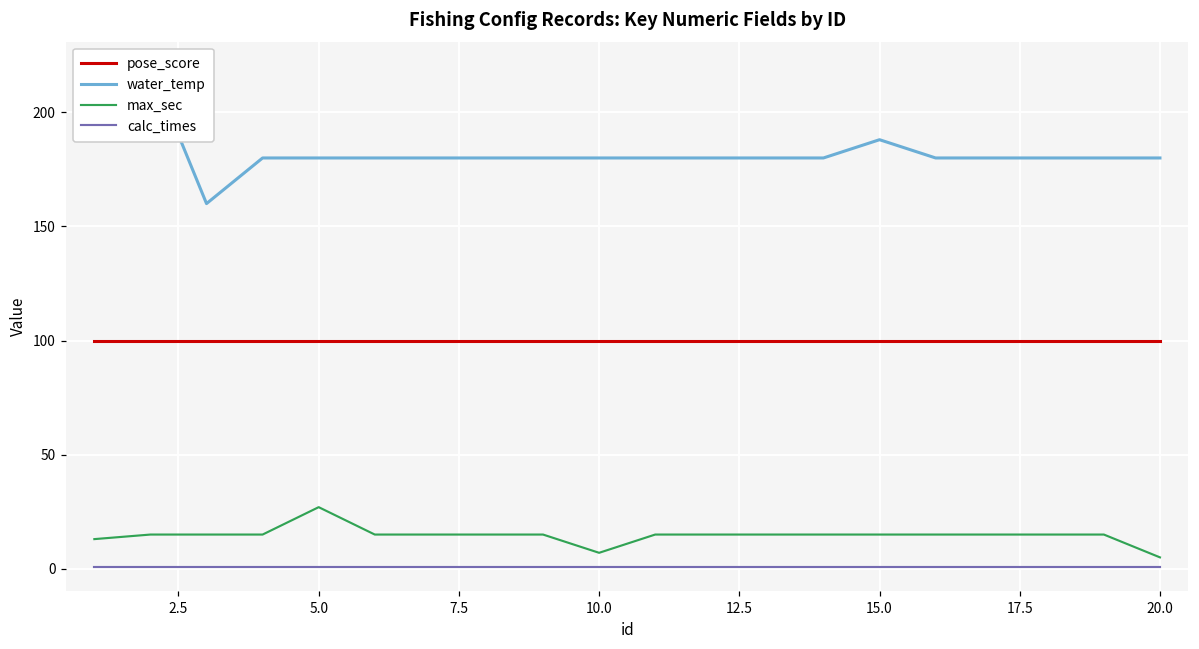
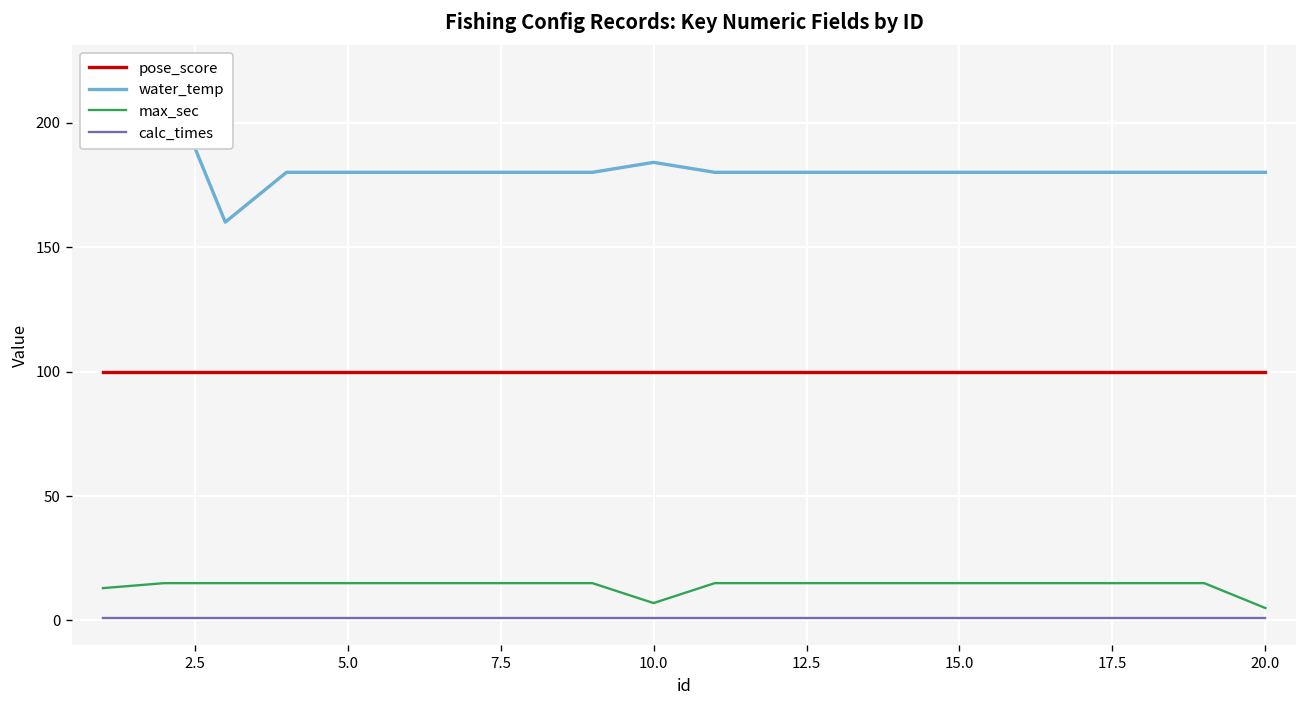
max_sec, 5.0: 27 -> 15
water_temp, 10.0: 180 -> 184
water_temp, 15.0: 188 -> 180
